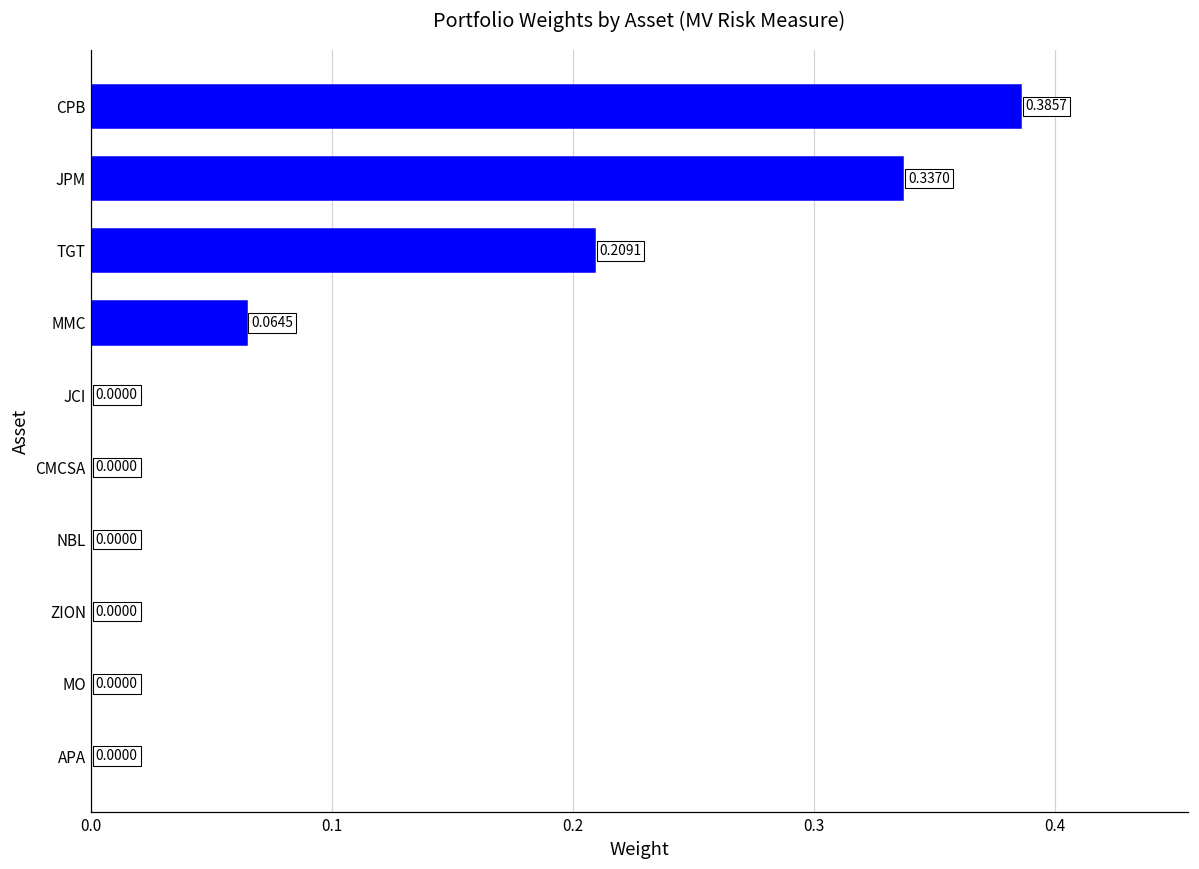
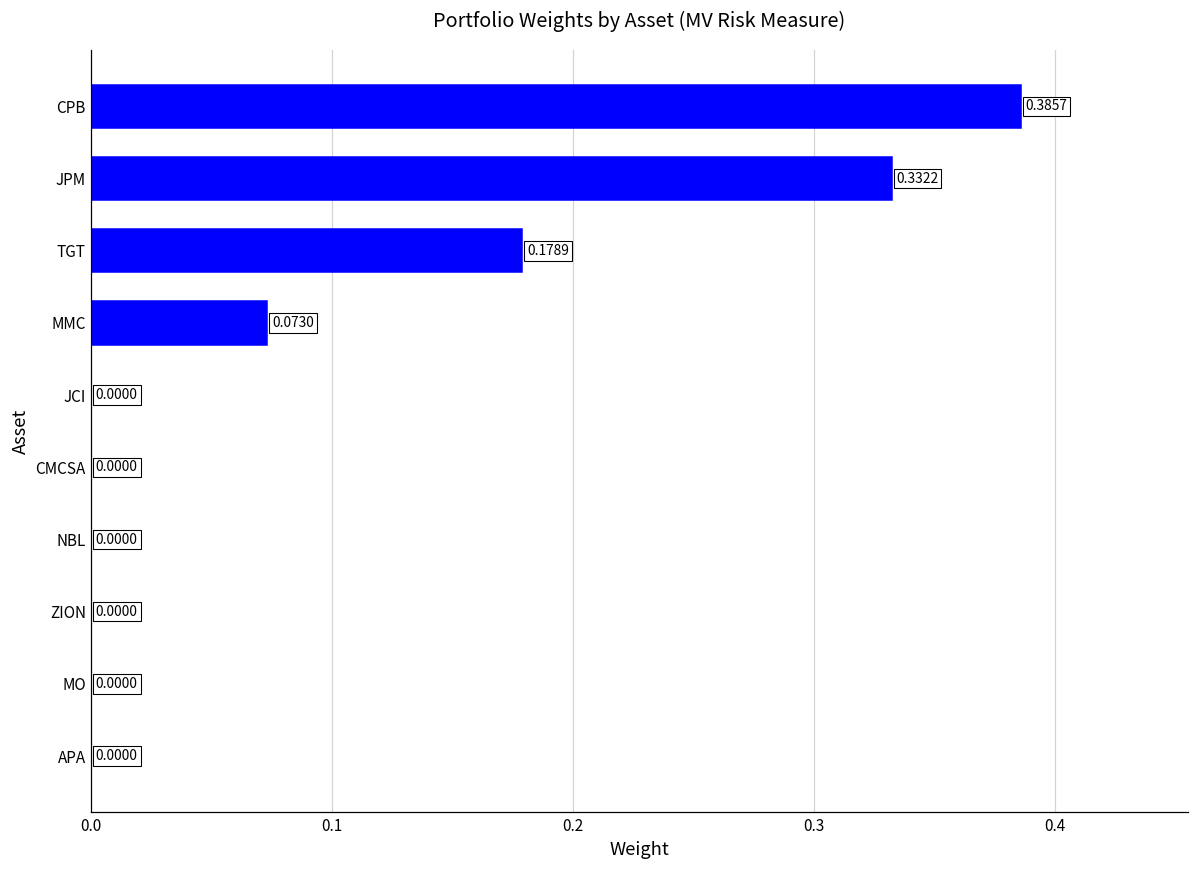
JPM: 0.3370 -> 0.3322
TGT: 0.2091 -> 0.1789
MMC: 0.0645 -> 0.0730
